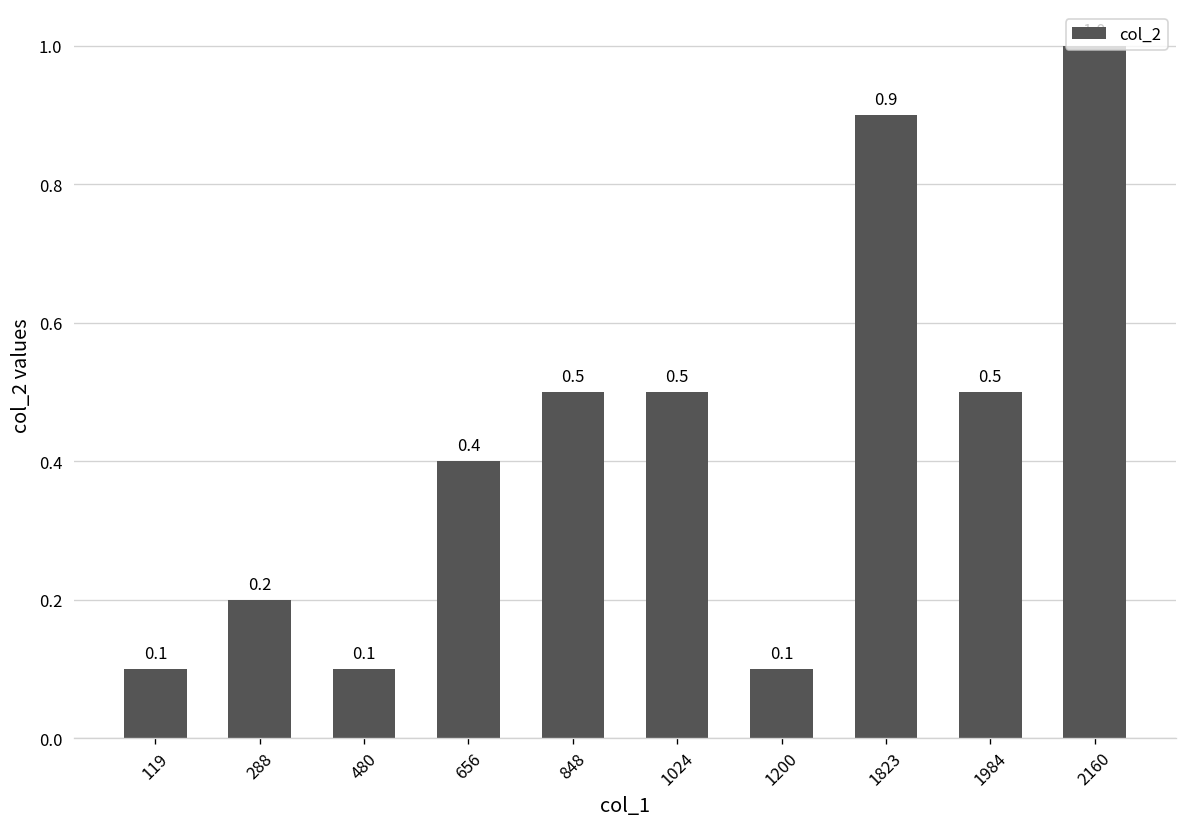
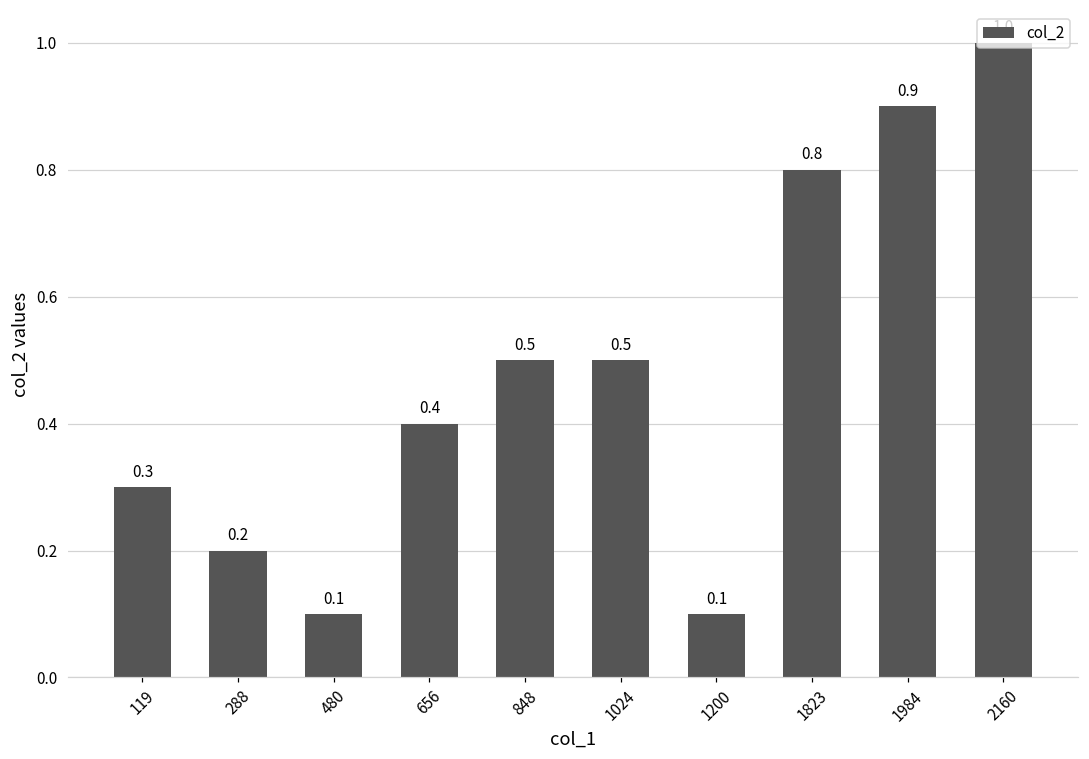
119: 0.1 -> 0.3
1823: 0.9 -> 0.8
1984: 0.5 -> 0.9
